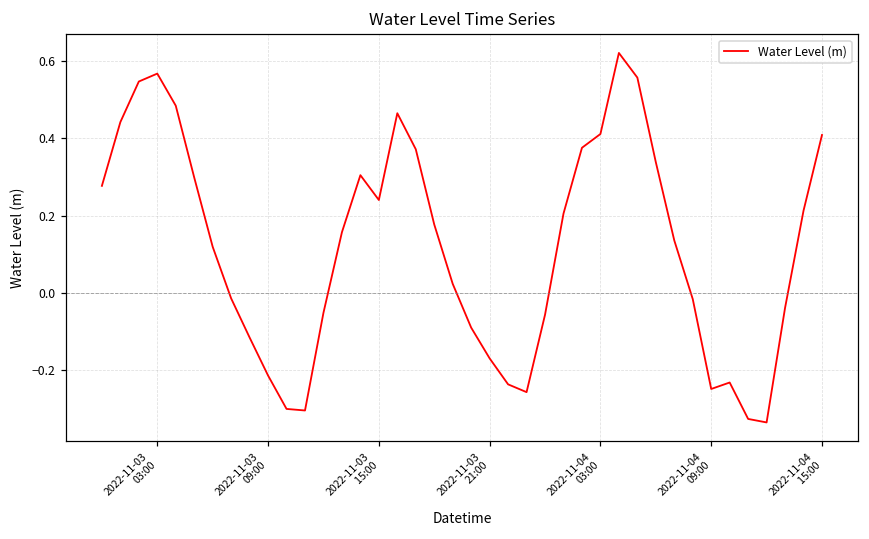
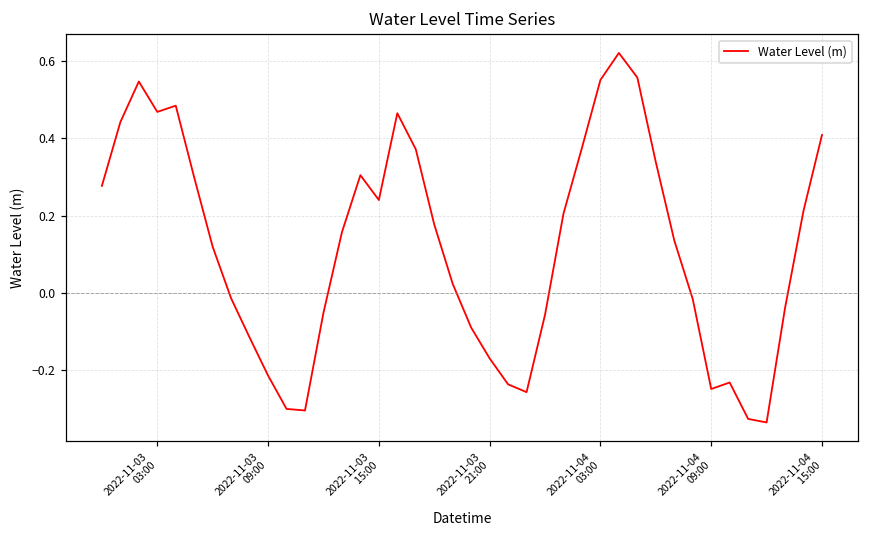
2022-11-03 03:00: 0.57 -> 0.47
2022-11-04 03:00: 0.41 -> 0.55
